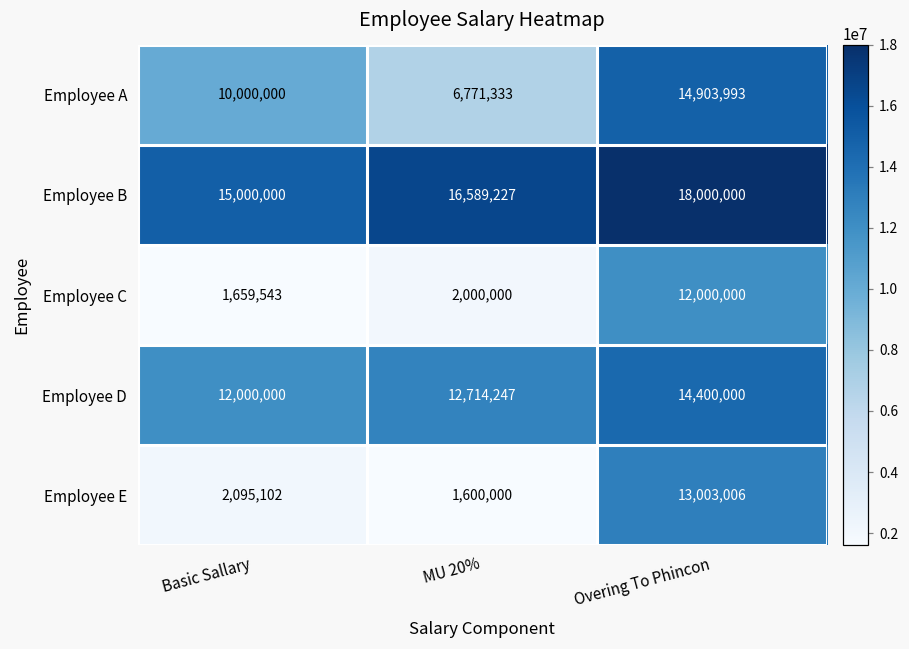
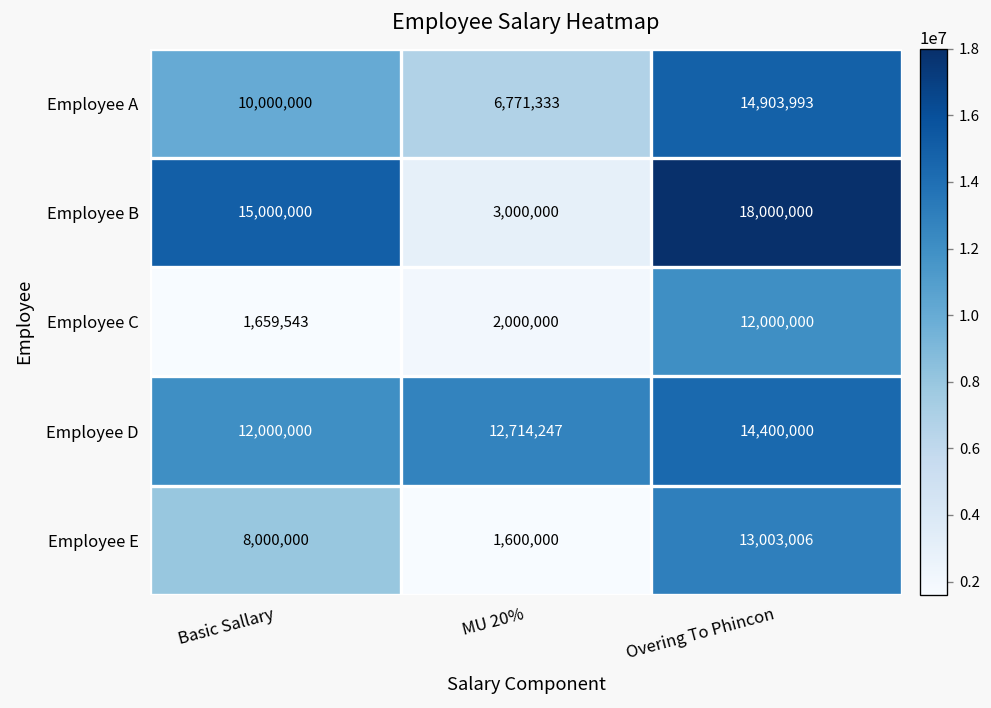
Employee B, MU 20%: 16,589,227 -> 3,000,000
Employee E, Basic Sallary: 2,095,102 -> 8,000,000
